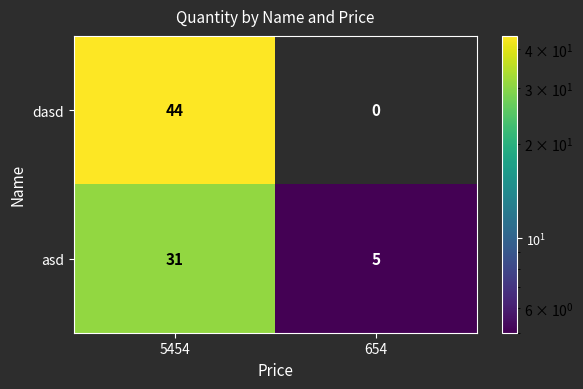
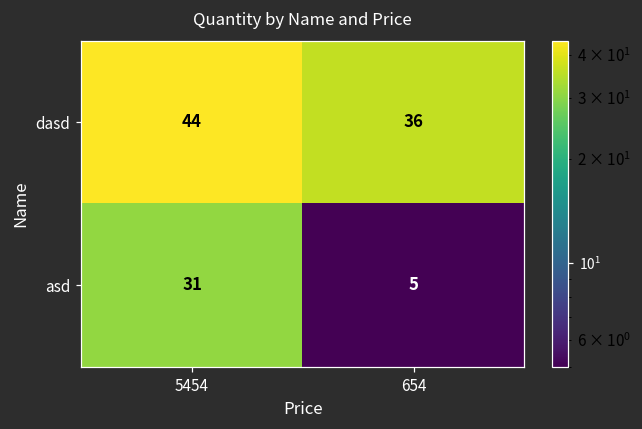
dasd, 654: 0 -> 36
